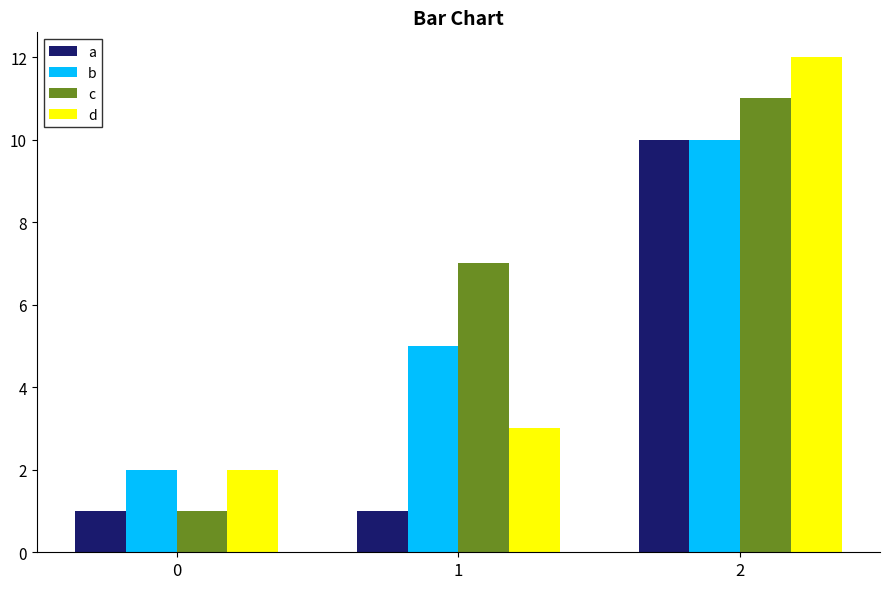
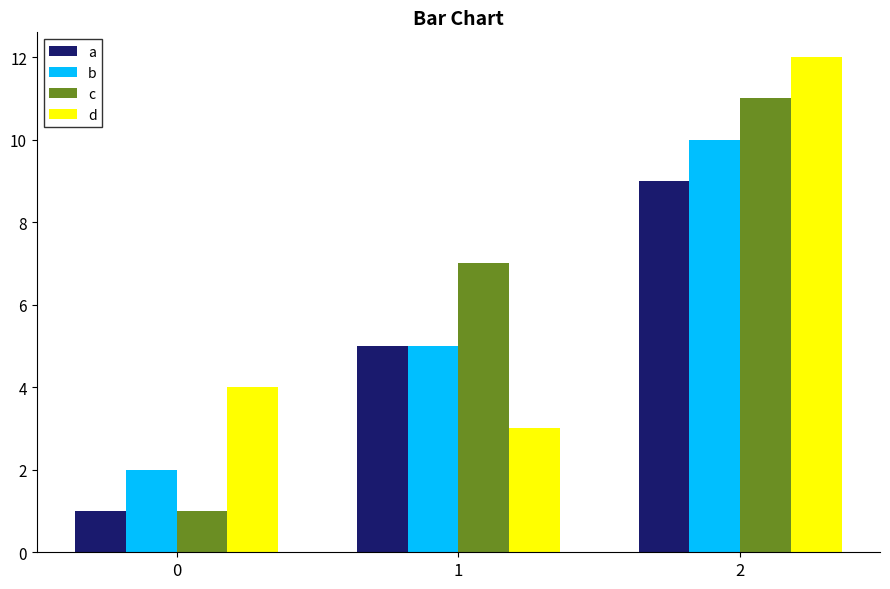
d, 0: 2 -> 4
a, 1: 1 -> 5
a, 2: 10 -> 9
